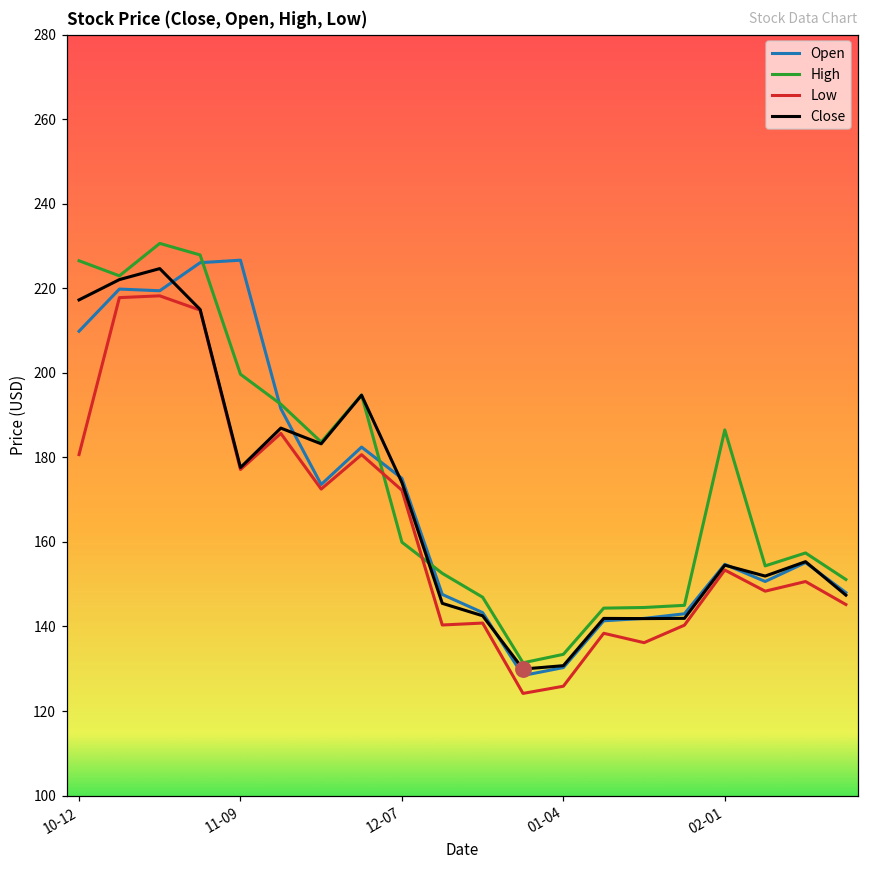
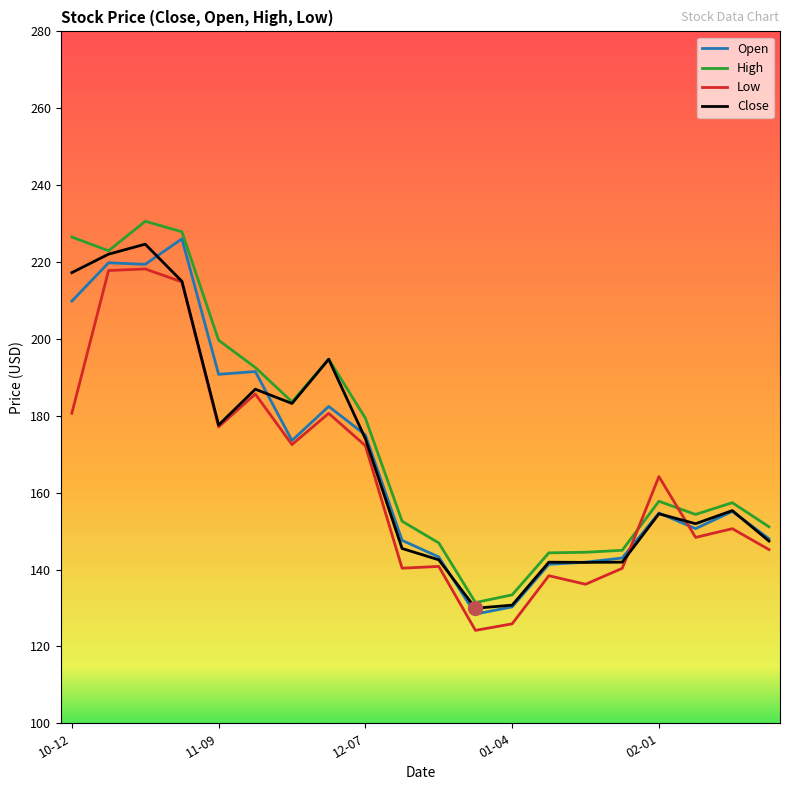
Open, 11-09: 227 -> 191
High, 12-07: 160 -> 179
High, 02-01: 186 -> 158
Low, 02-01: 153 -> 164
